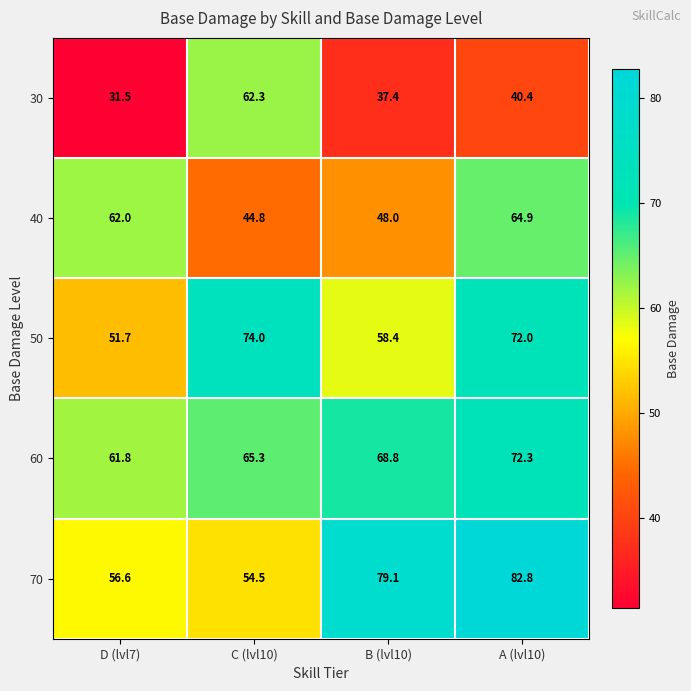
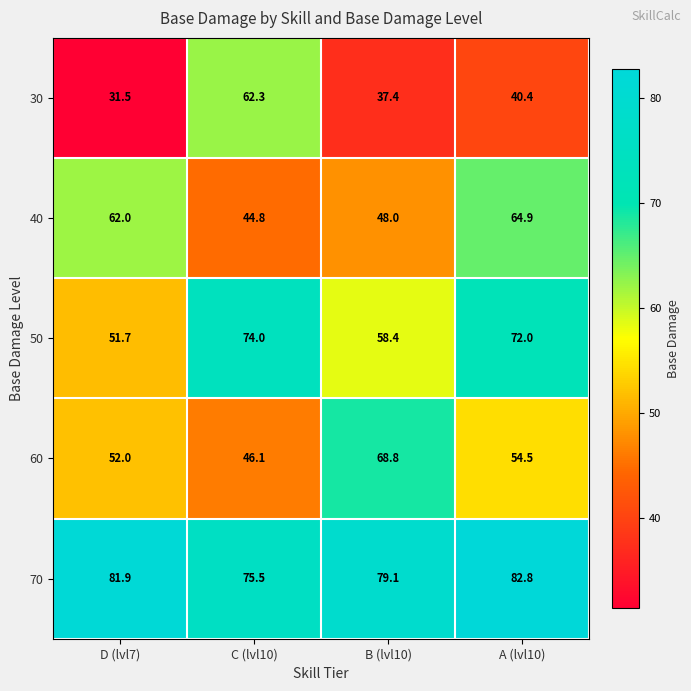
60, D (lvl7): 61.8 -> 52.0
60, C (lvl10): 65.3 -> 46.1
60, A (lvl10): 72.3 -> 54.5
70, D (lvl7): 56.6 -> 81.9
70, C (lvl10): 54.5 -> 75.5
